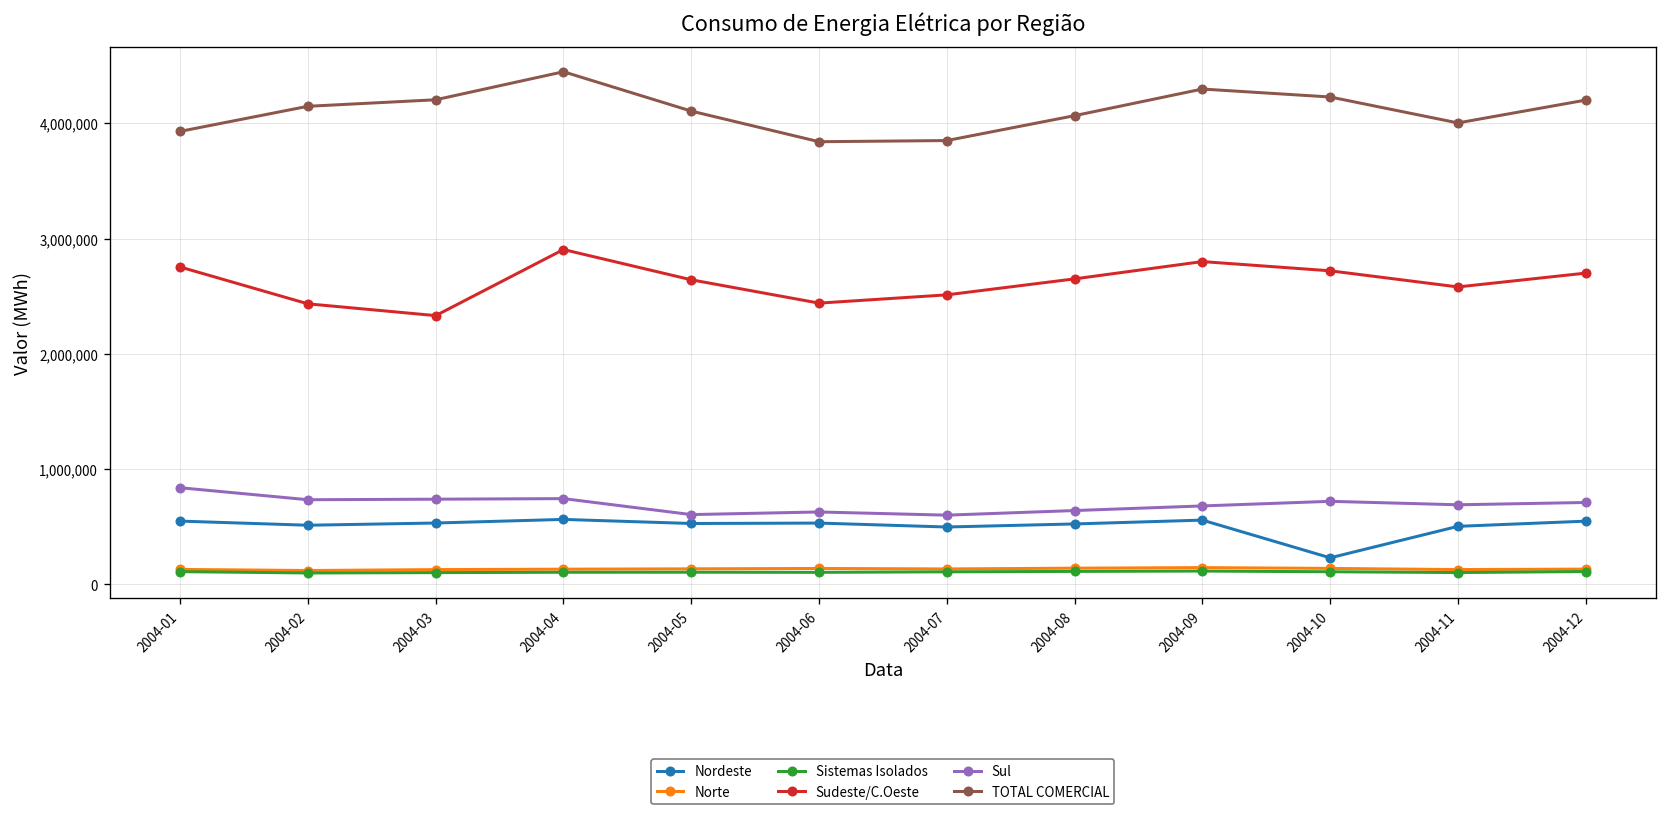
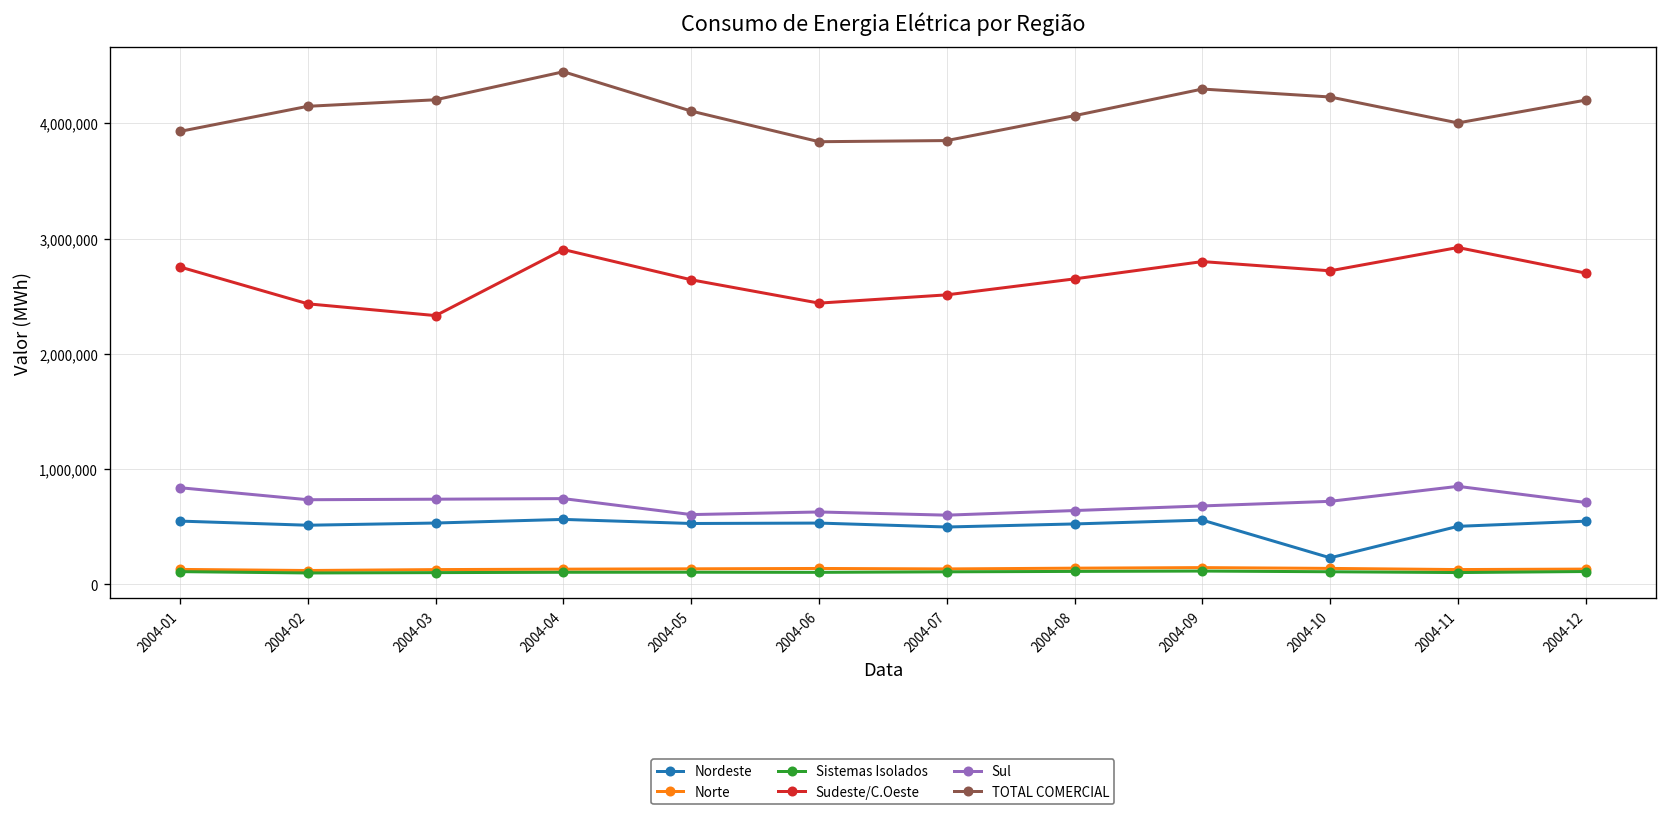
Sudeste/C.Oeste, 2004-11: 2,600,000 -> 2,900,000
Sul, 2004-11: 700,000 -> 800,000
